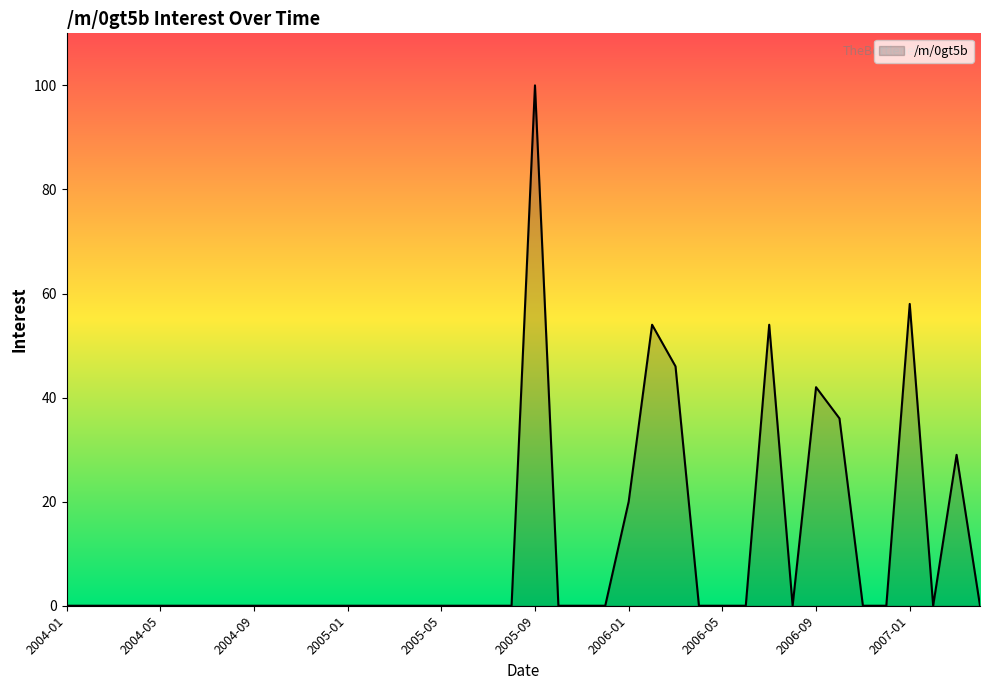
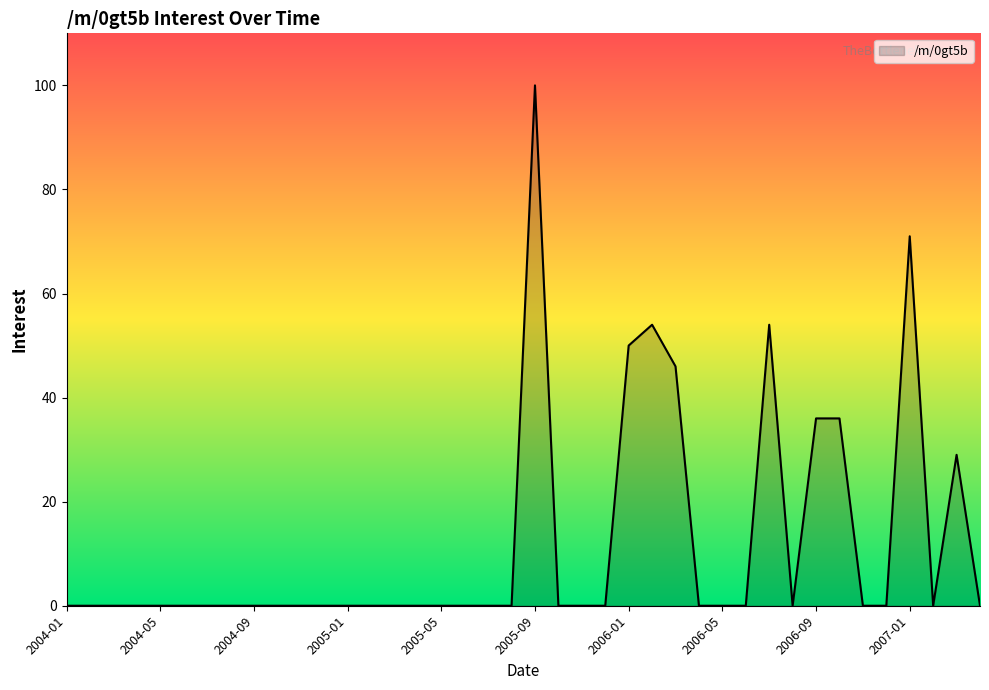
2006-01: 20 -> 50
2006-09: 42 -> 36
2007-01: 58 -> 71
